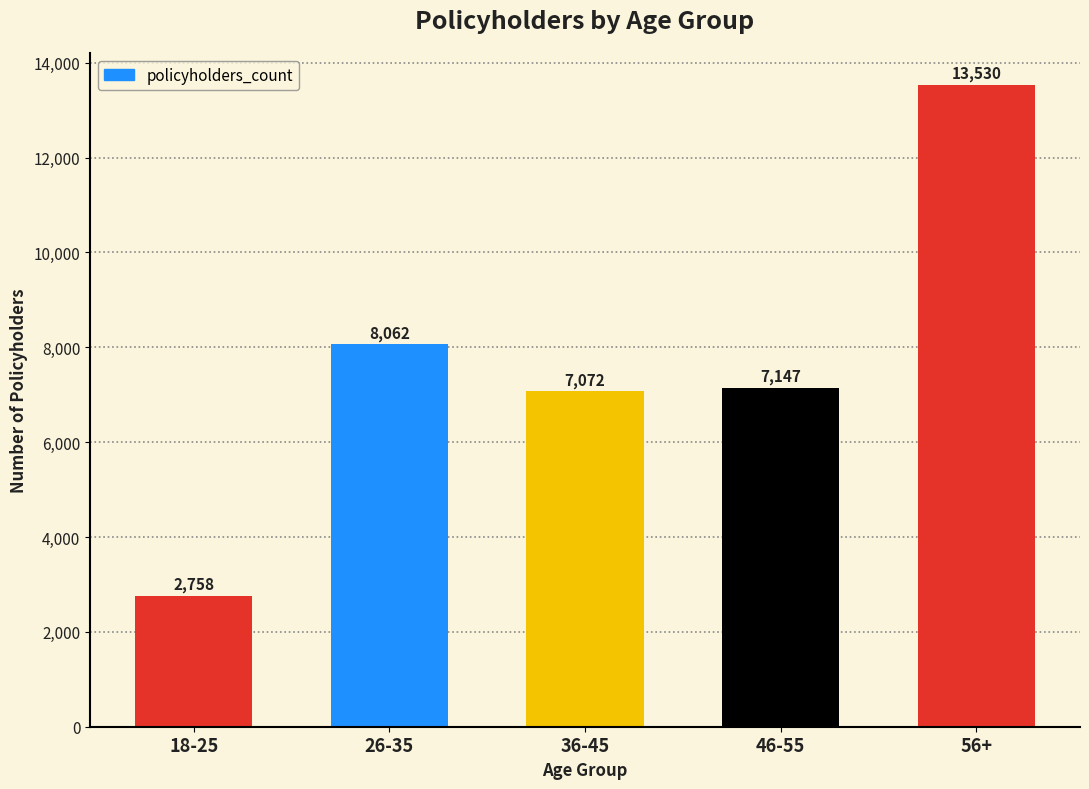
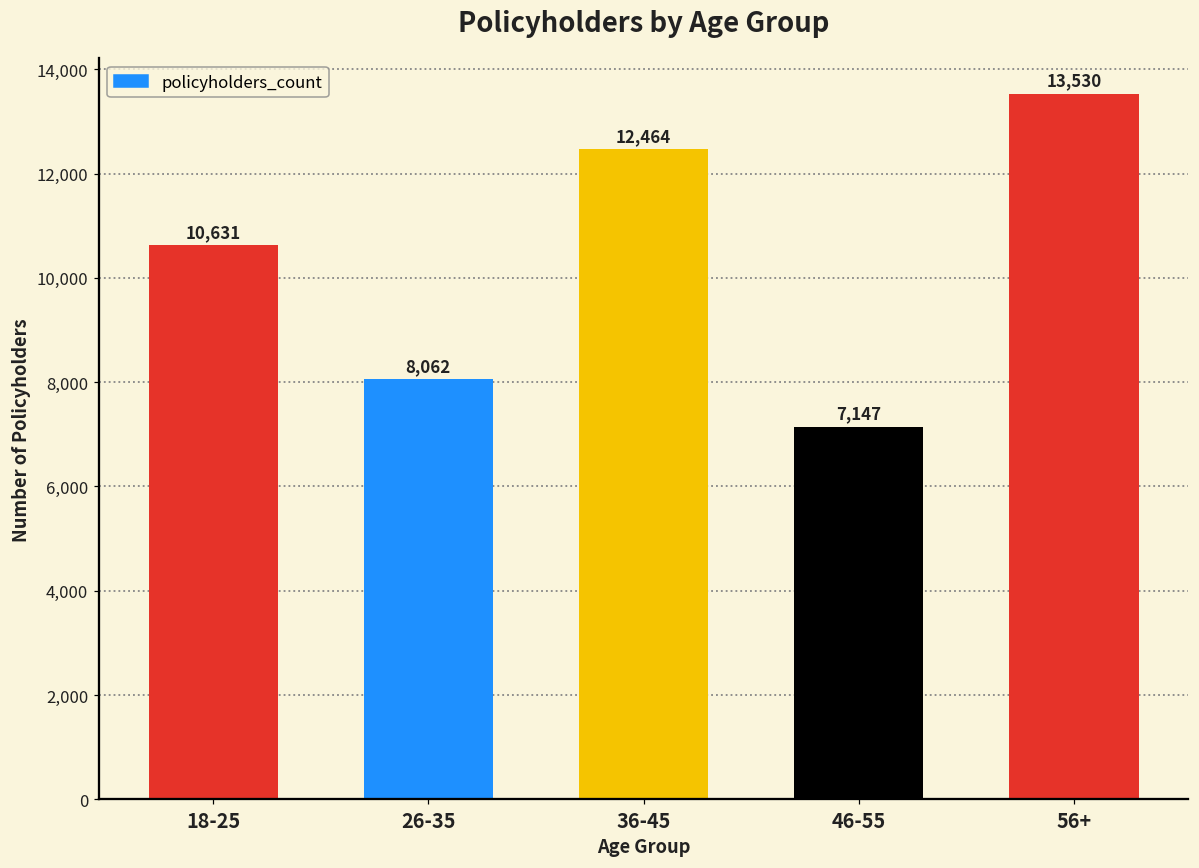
18-25: 2,758 -> 10,631
36-45: 7,072 -> 12,464
